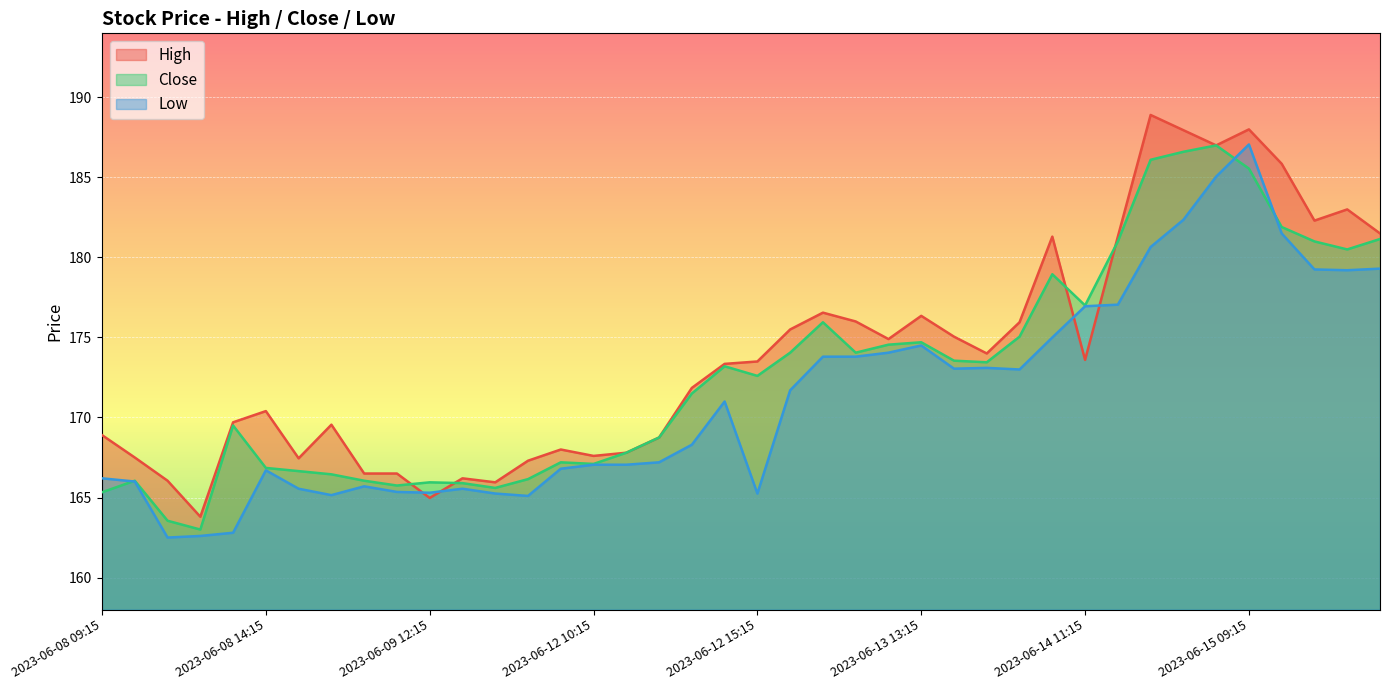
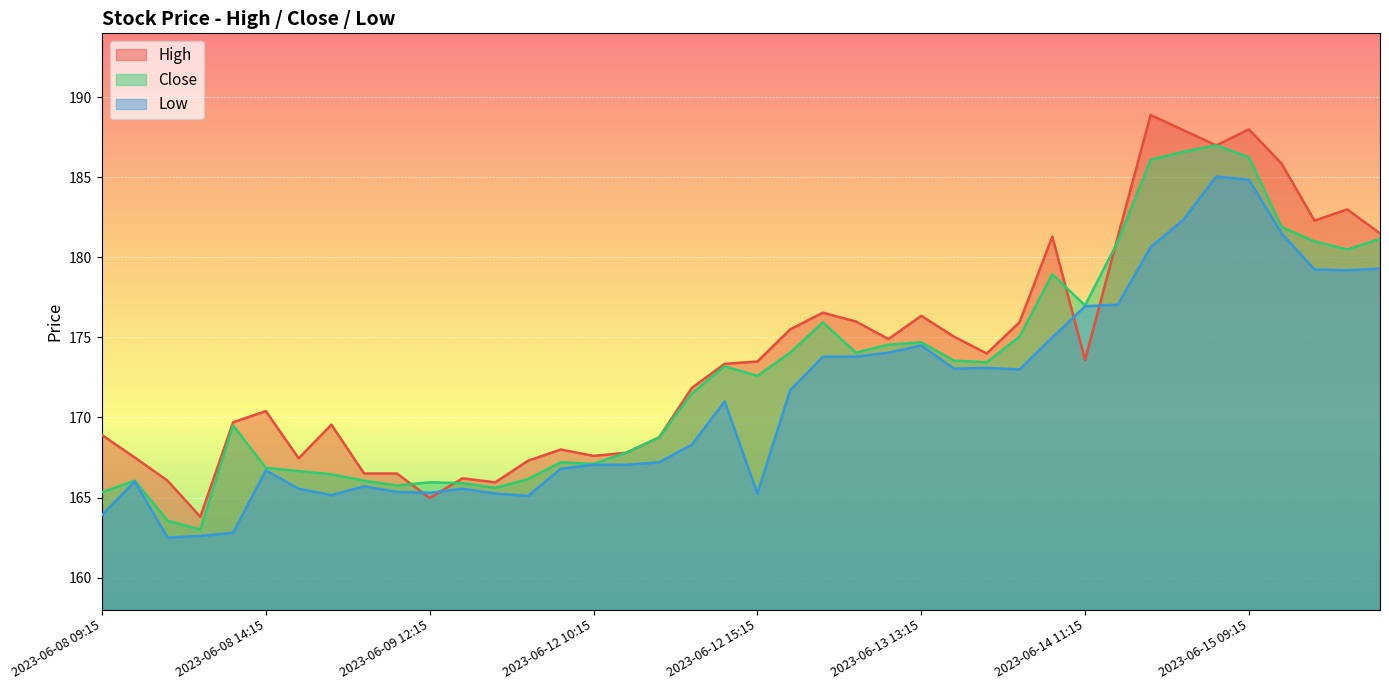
Low, 2023-06-08 09:15: 166.2 -> 163.9
Close, 2023-06-15 09:15: 185.6 -> 186.3
Low, 2023-06-15 09:15: 187.1 -> 184.9
